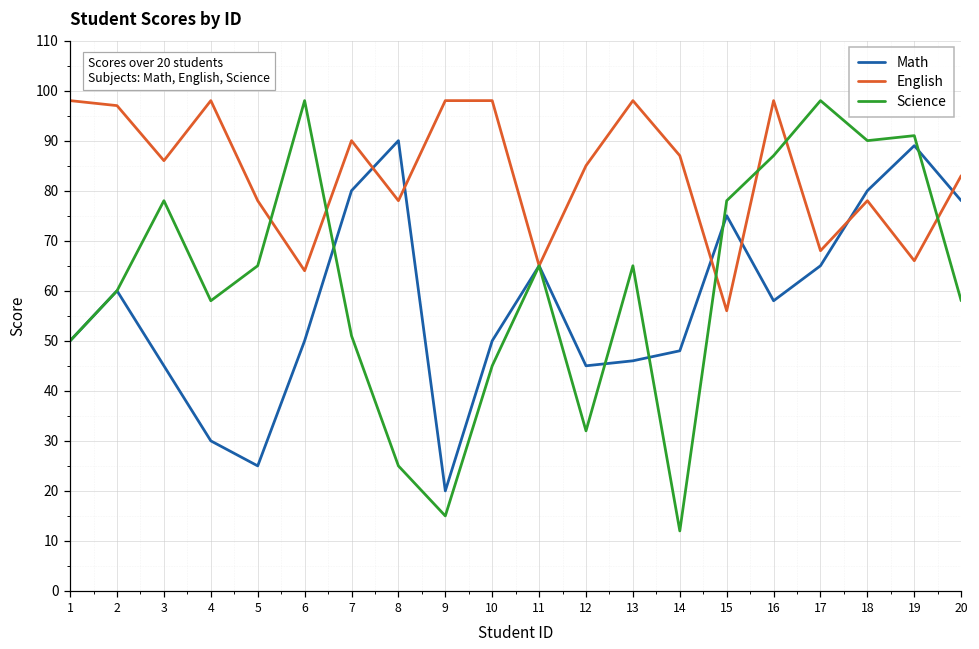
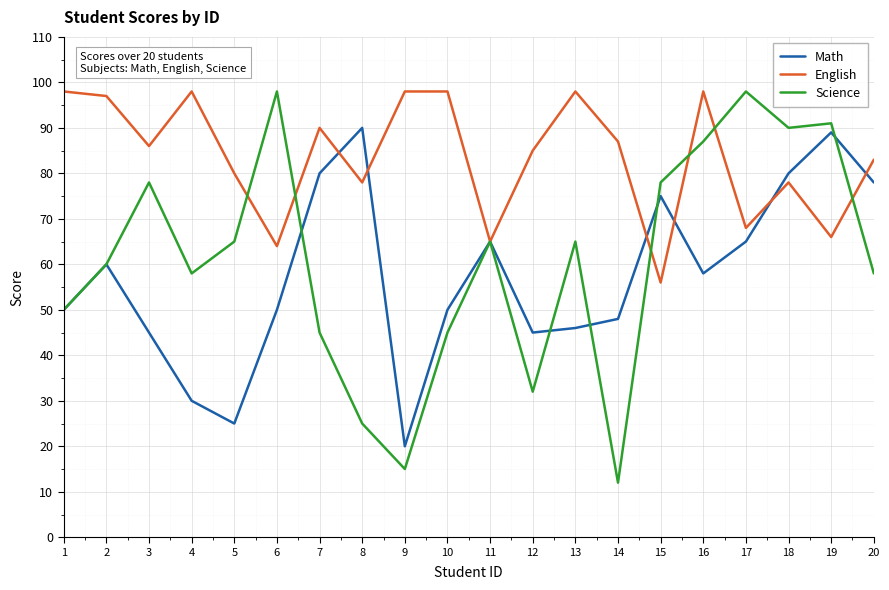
English, 5: 78 -> 80
Science, 7: 51 -> 45
